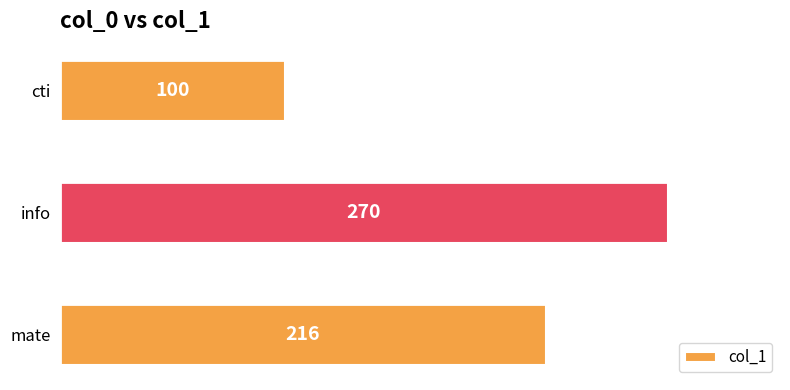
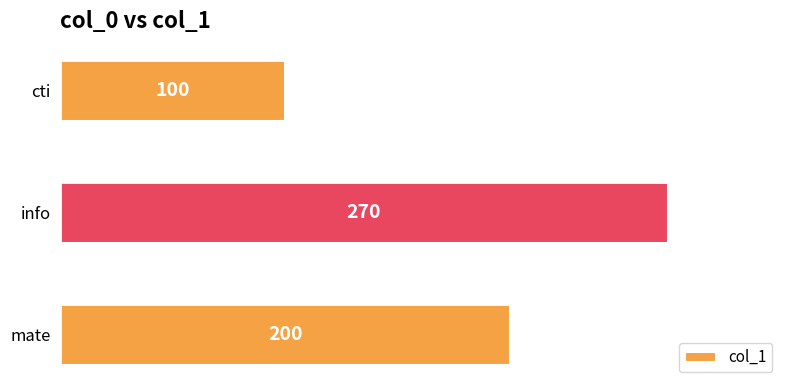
mate: 216 -> 200
